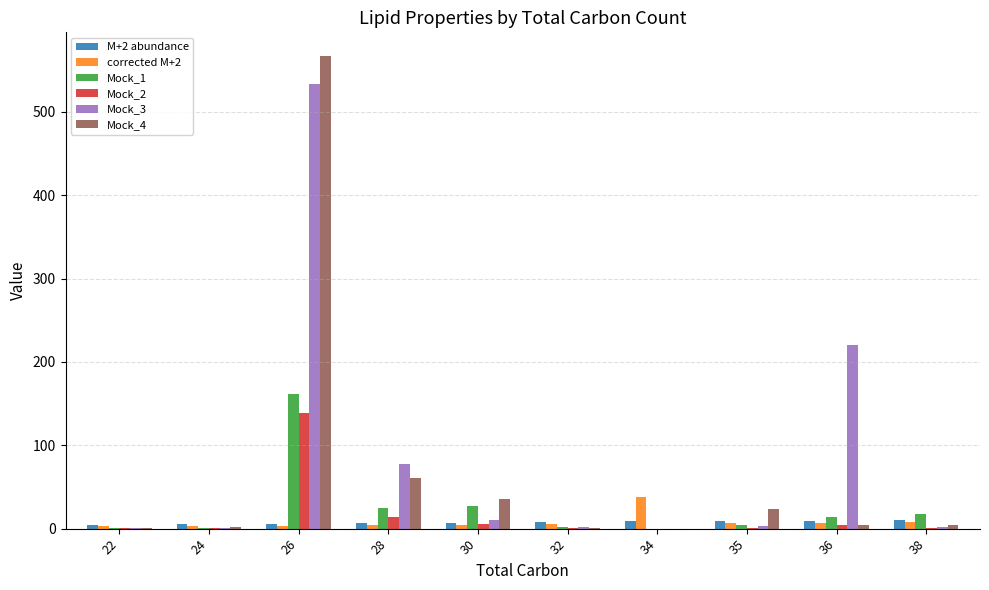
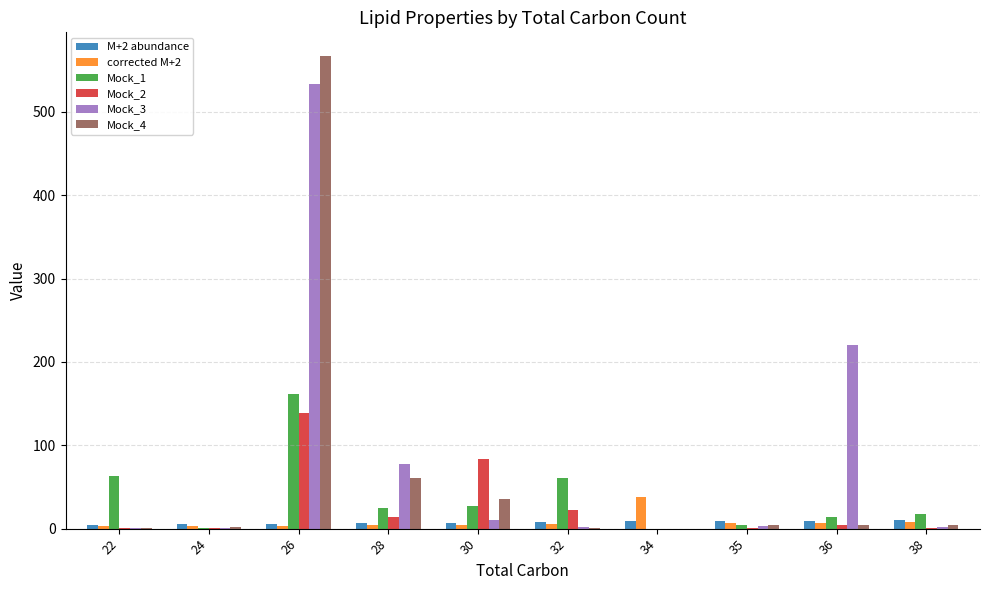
Mock_1, 22: 0 -> 60
Mock_2, 30: 10 -> 80
Mock_1, 32: 0 -> 60
Mock_2, 32: 0 -> 20
Mock_4, 35: 20 -> 0
